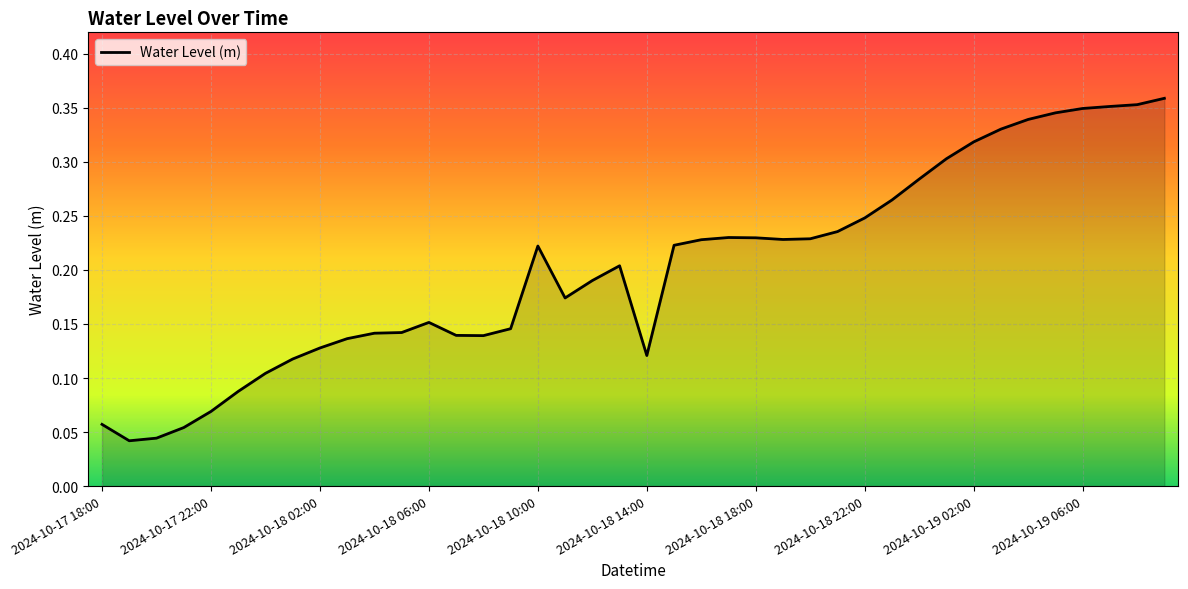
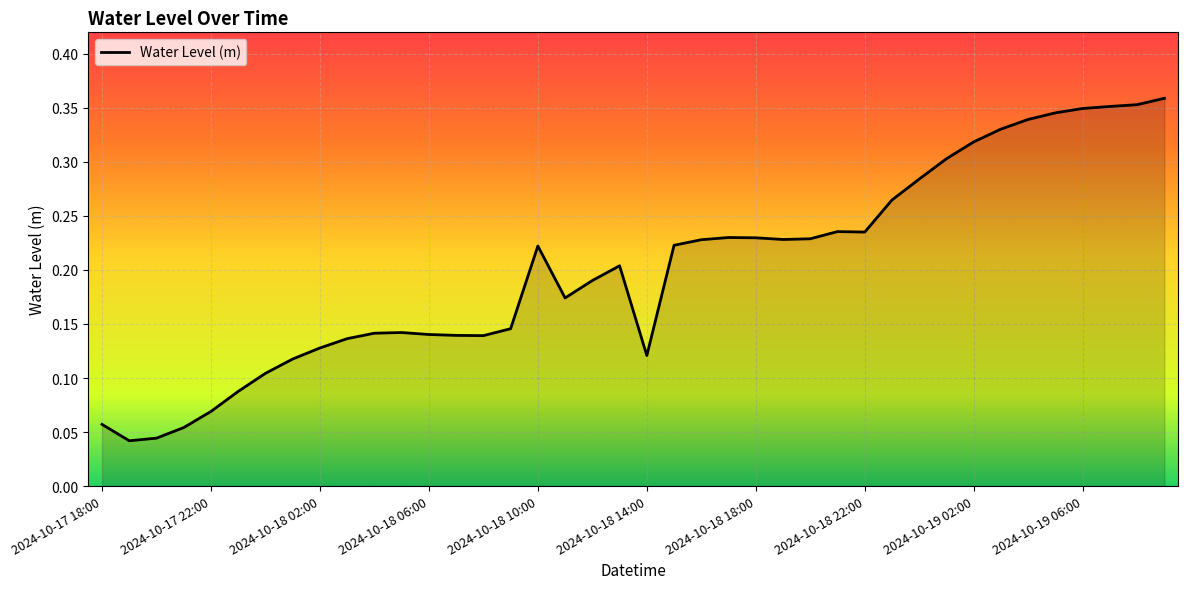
2024-10-18 06:00: 0.151 -> 0.140
2024-10-18 22:00: 0.248 -> 0.235
